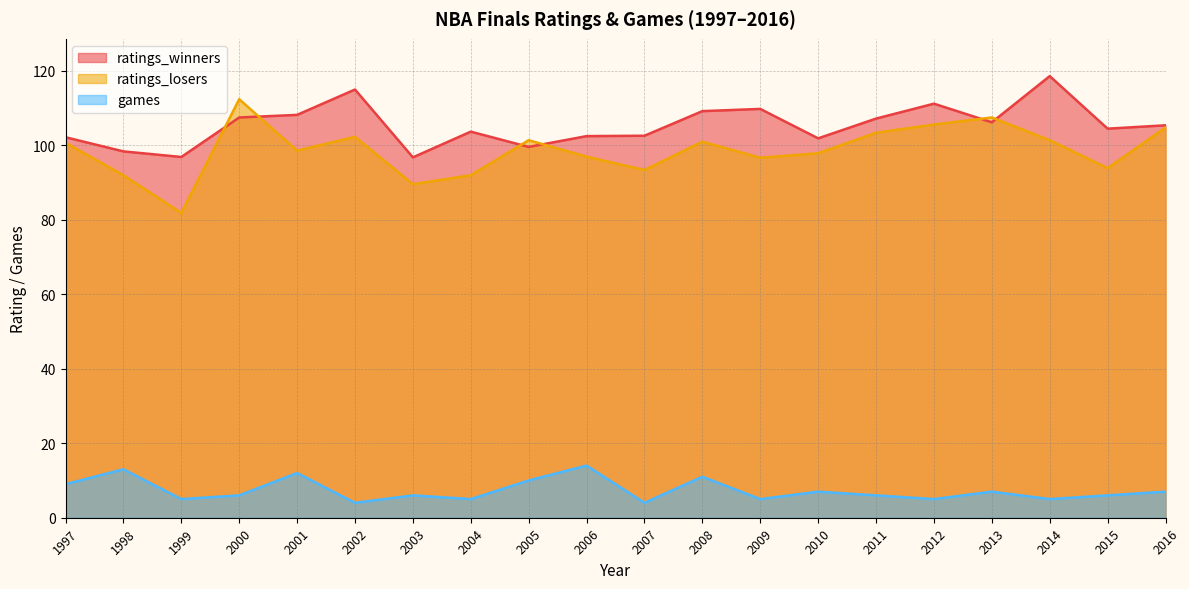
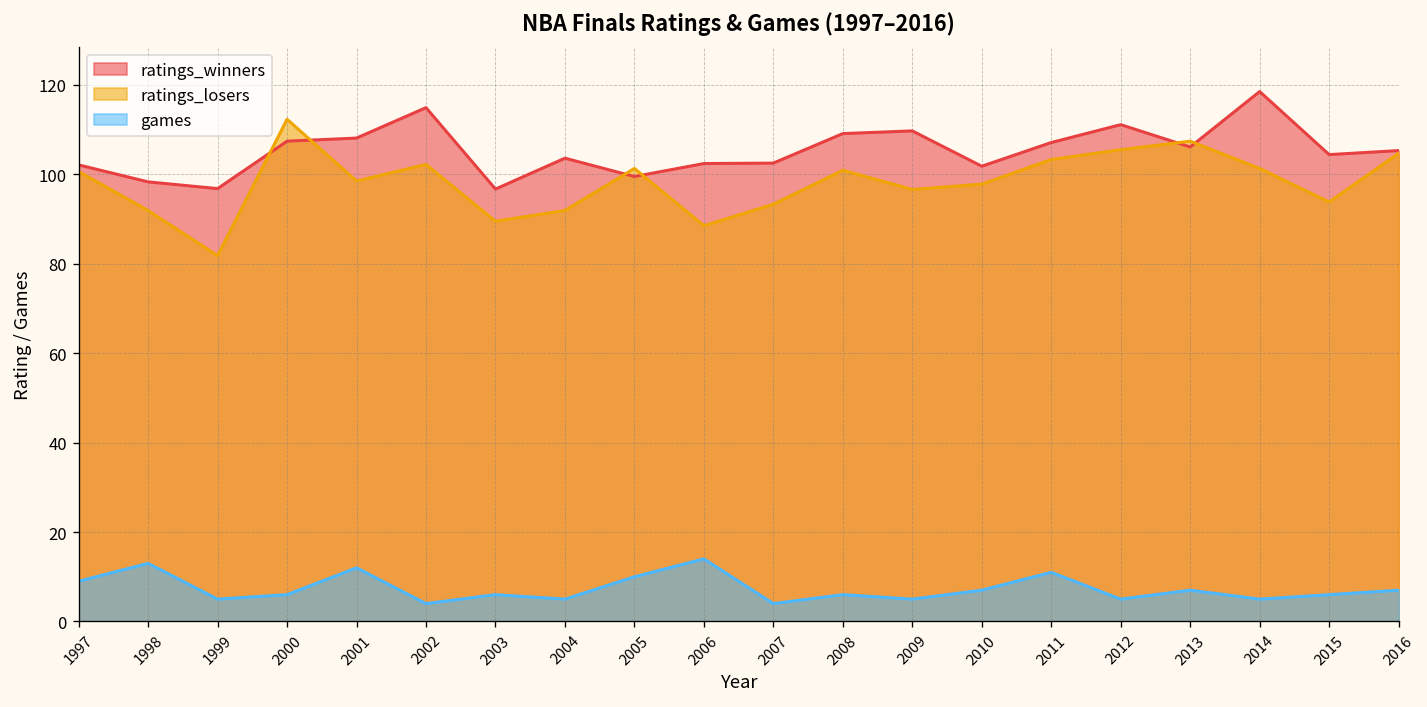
ratings_losers, 2006: 97 -> 89
games, 2008: 11 -> 6
games, 2011: 6 -> 11
